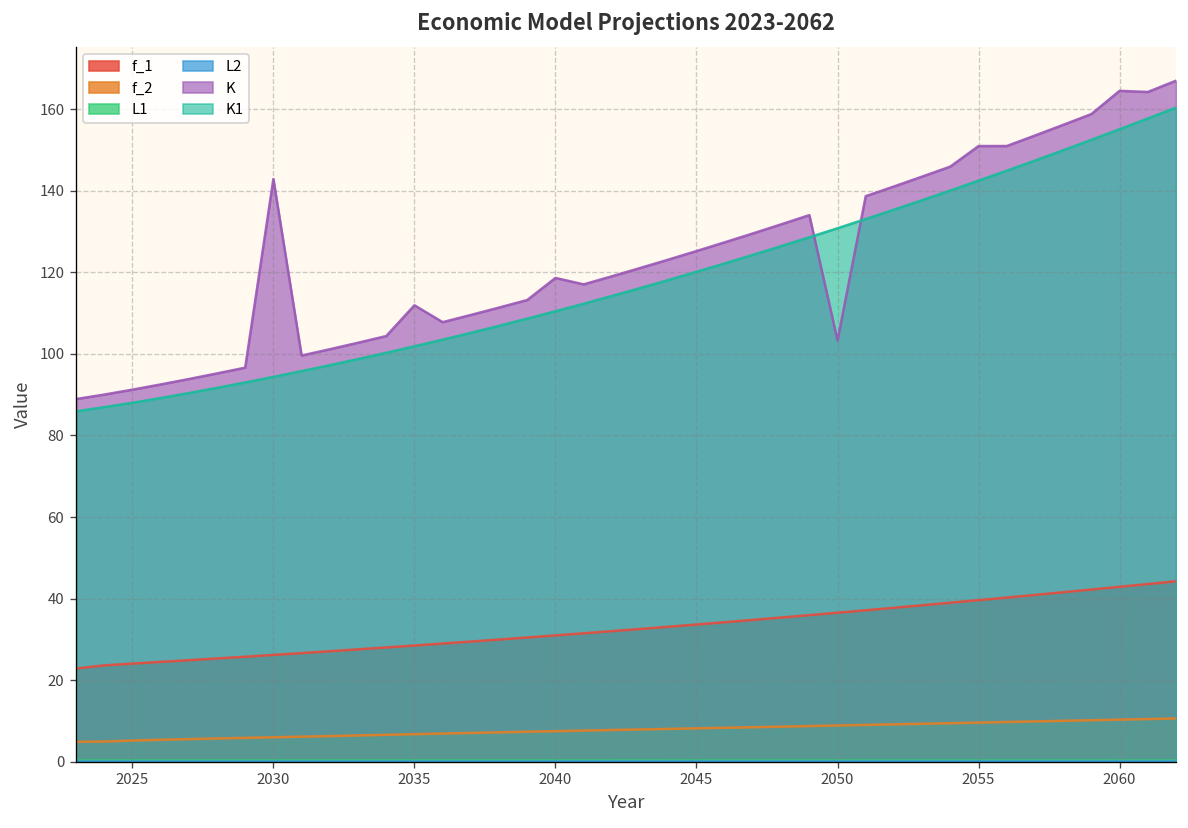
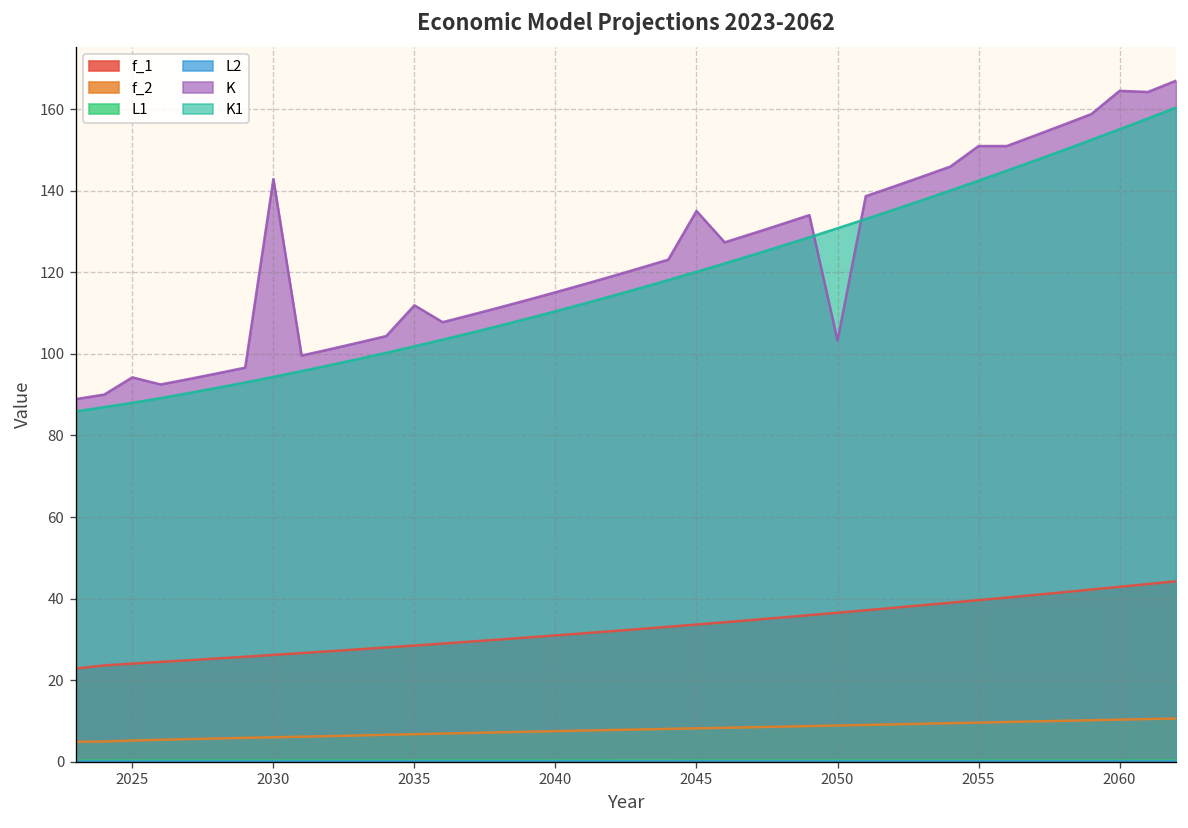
K, 2025: 91 -> 94
K, 2040: 119 -> 115
K, 2045: 125 -> 135
